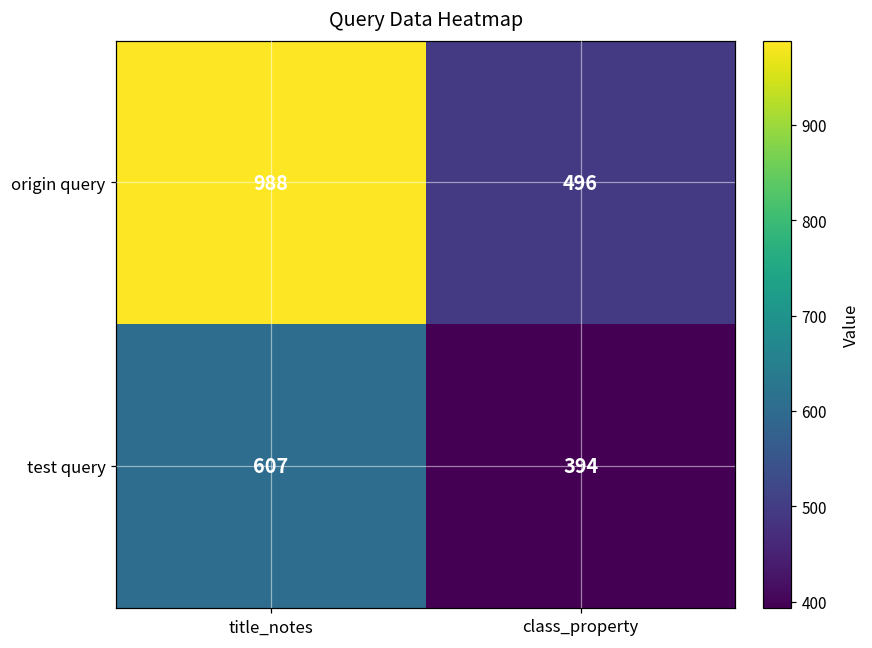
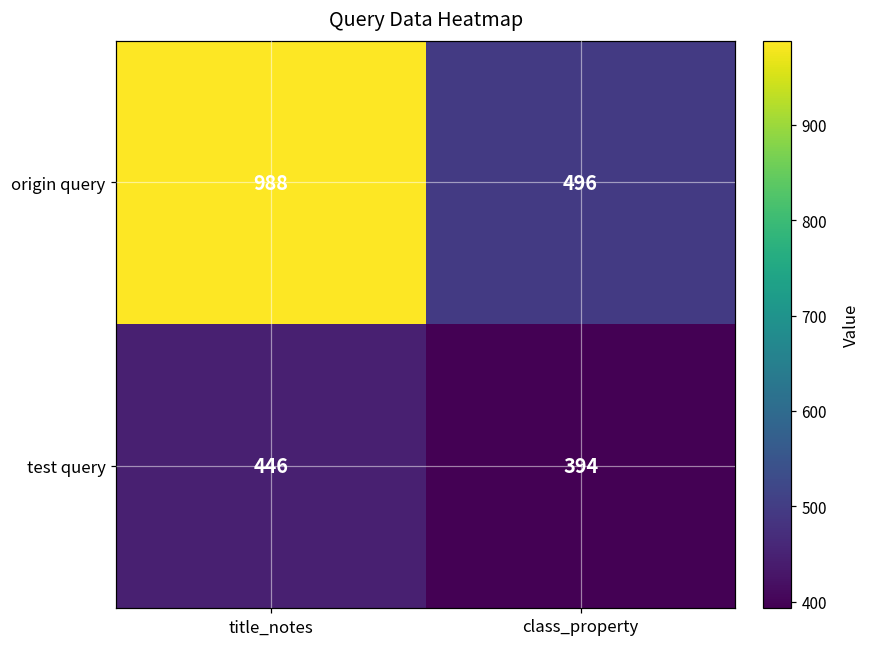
test query, title_notes: 607 -> 446
